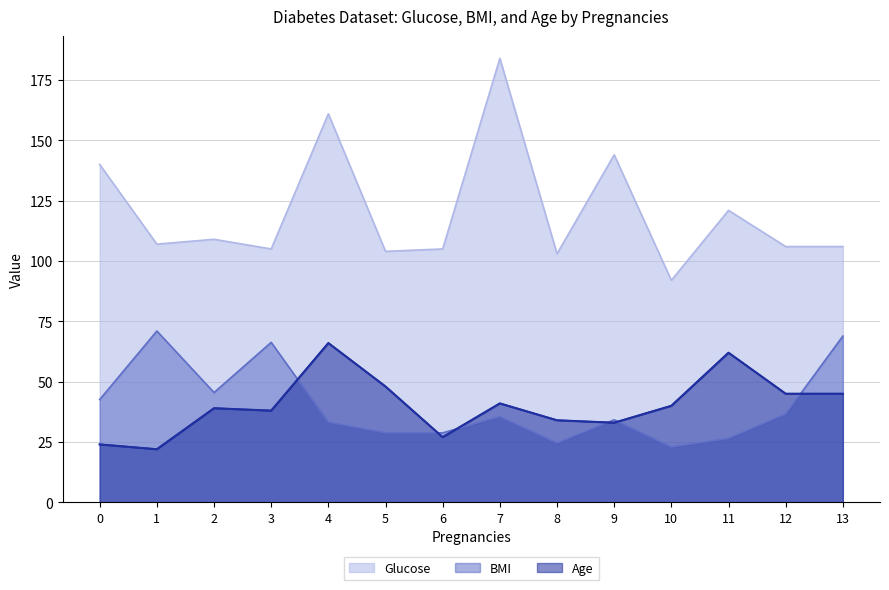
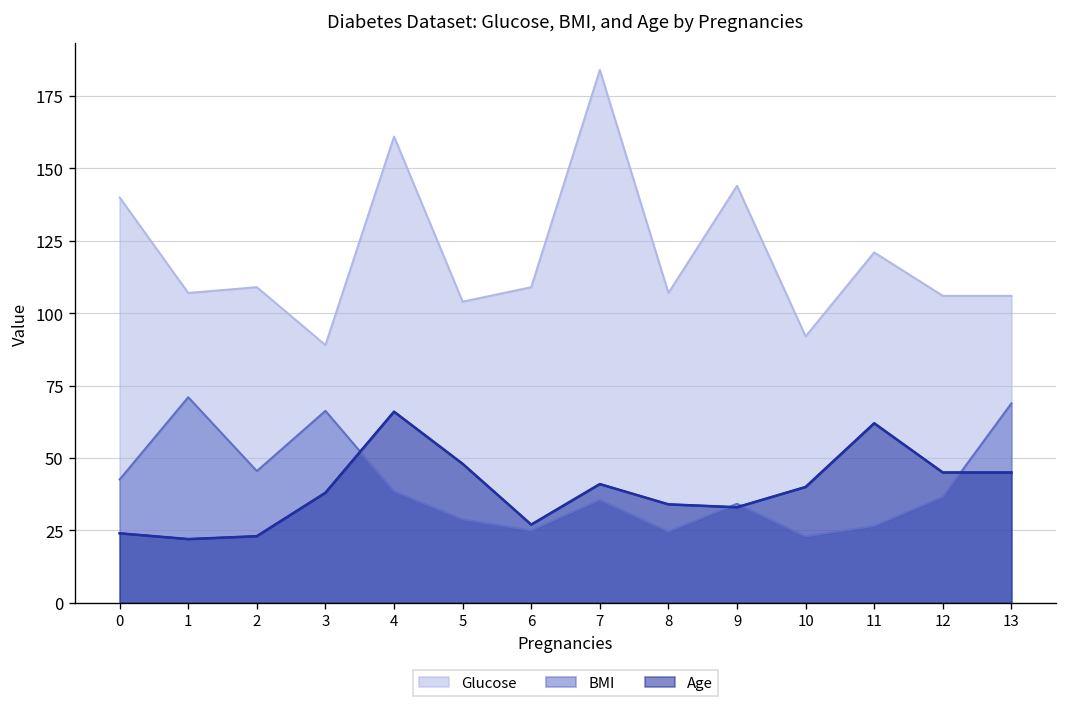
Age, 2: 39 -> 23
Glucose, 3: 105 -> 89
BMI, 4: 33 -> 39
Glucose, 6: 105 -> 109
BMI, 6: 29 -> 25
Glucose, 8: 103 -> 107
